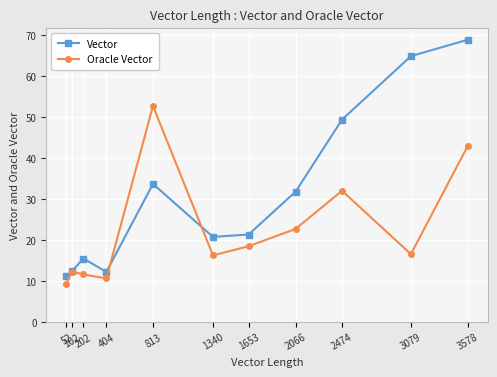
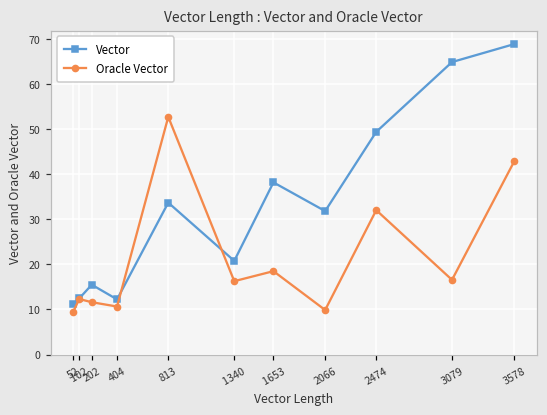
Vector, 1653: 21 -> 38
Oracle Vector, 2066: 23 -> 10
